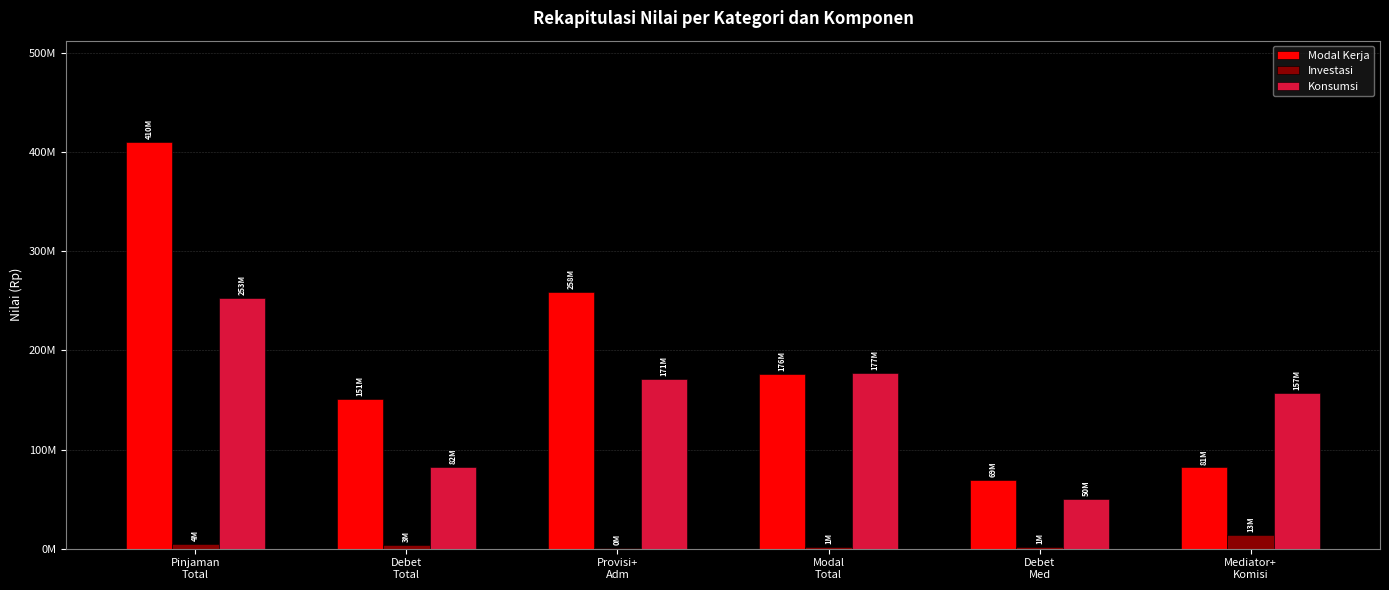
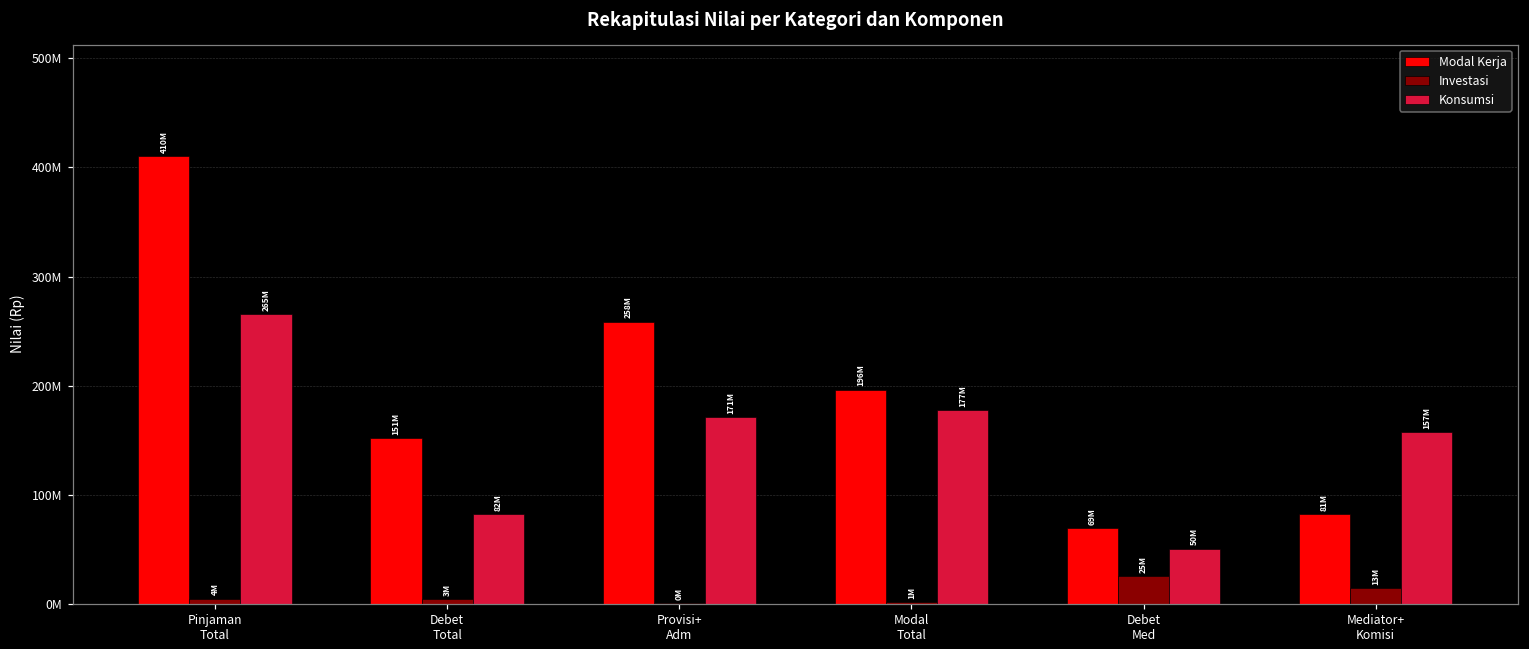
Konsumsi, Pinjaman Total: 253M -> 265M
Modal Kerja, Modal Total: 176M -> 196M
Investasi, Debet Med: 1M -> 25M
